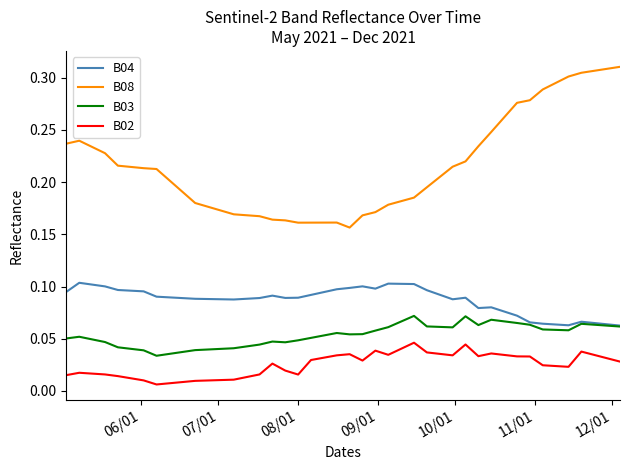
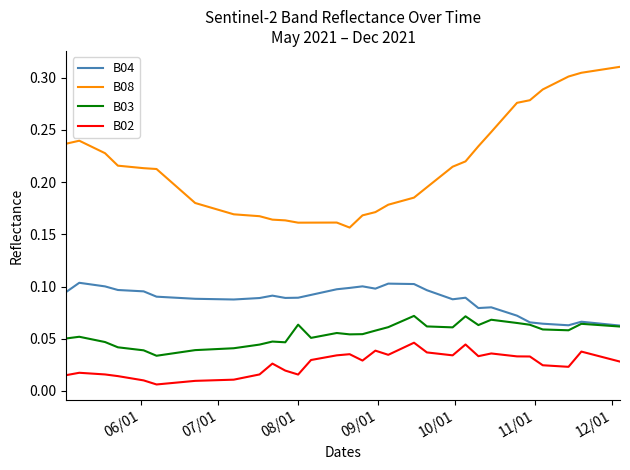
B03, 08/01: 0.049 -> 0.064
